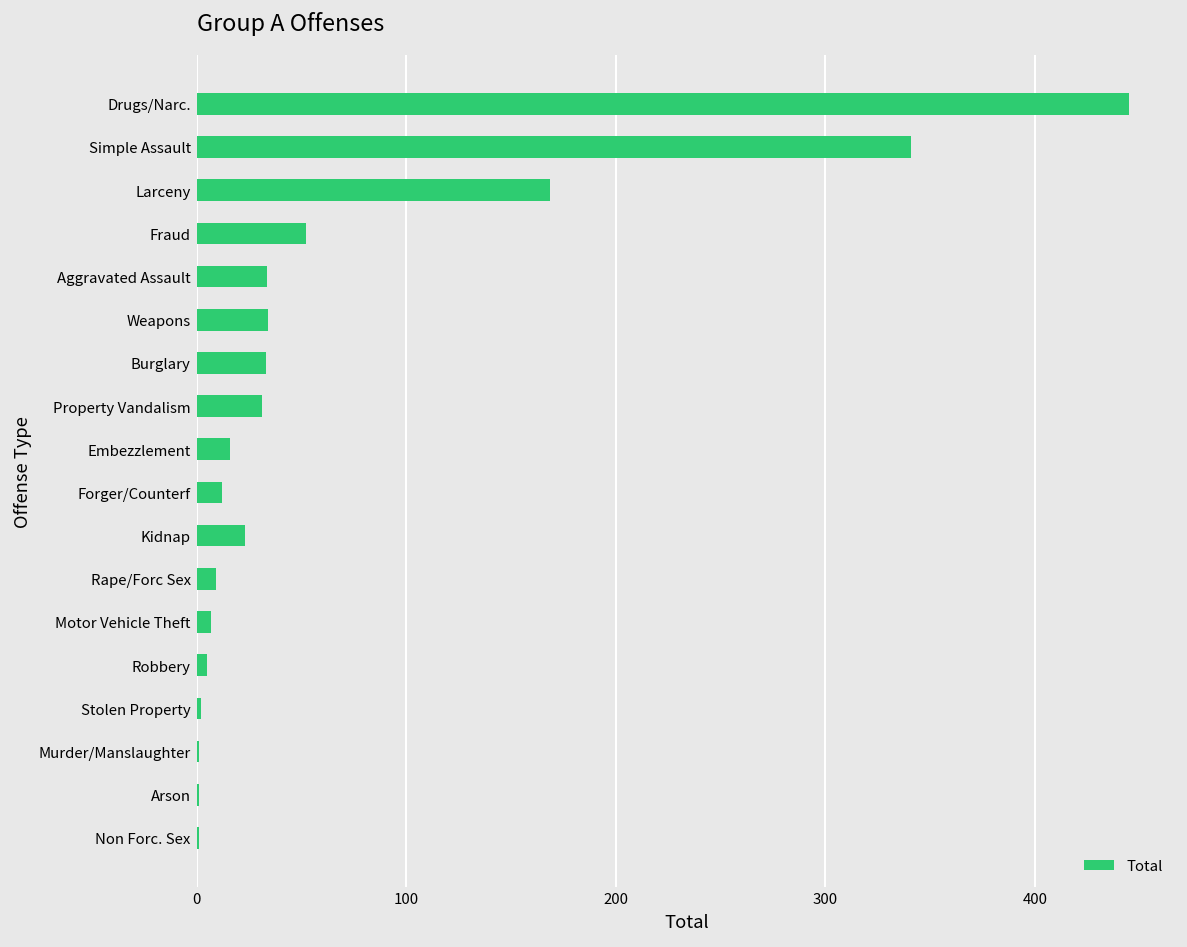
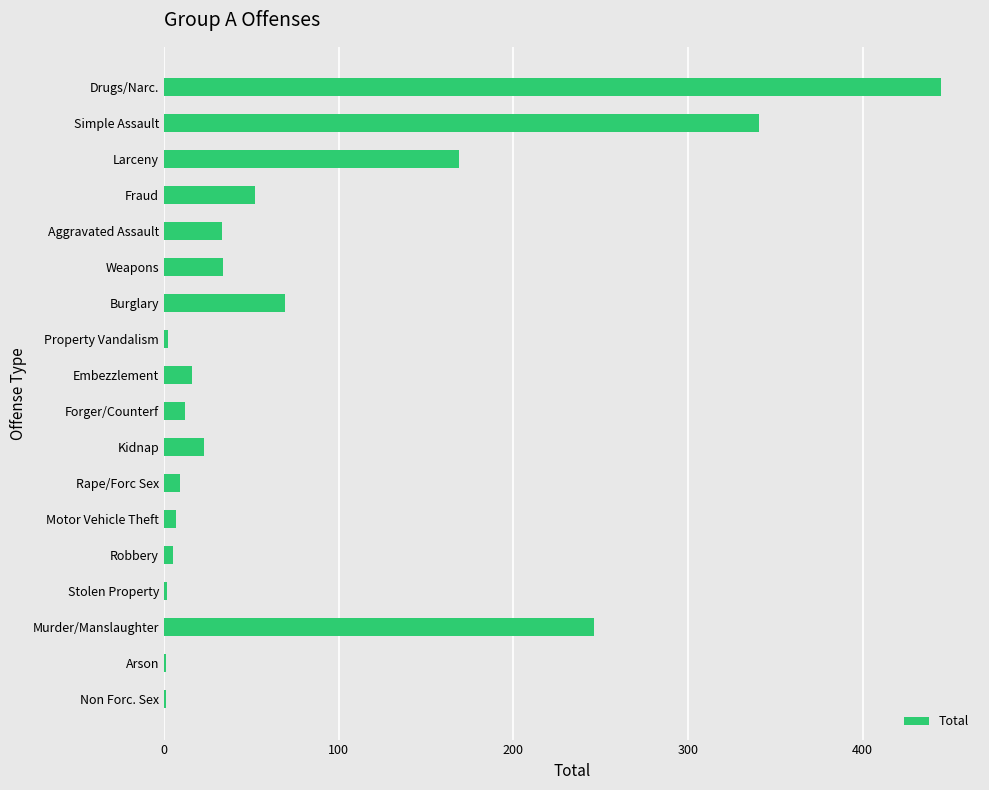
Burglary: 33 -> 70
Property Vandalism: 31 -> 3
Murder/Manslaughter: 1 -> 246
